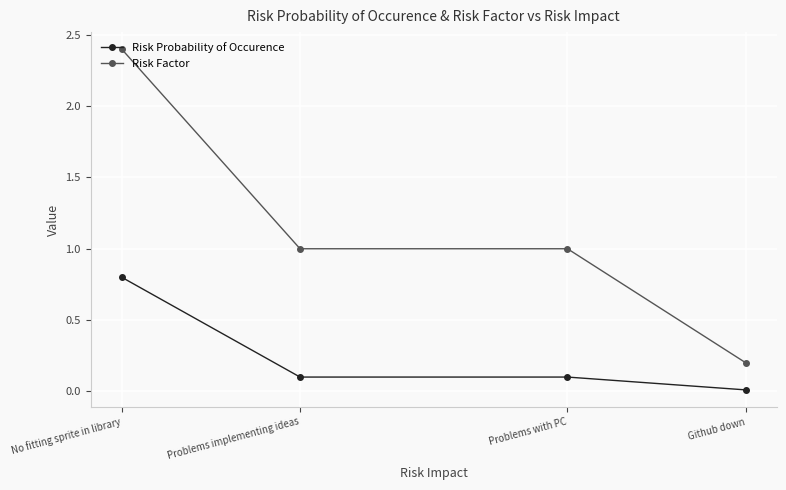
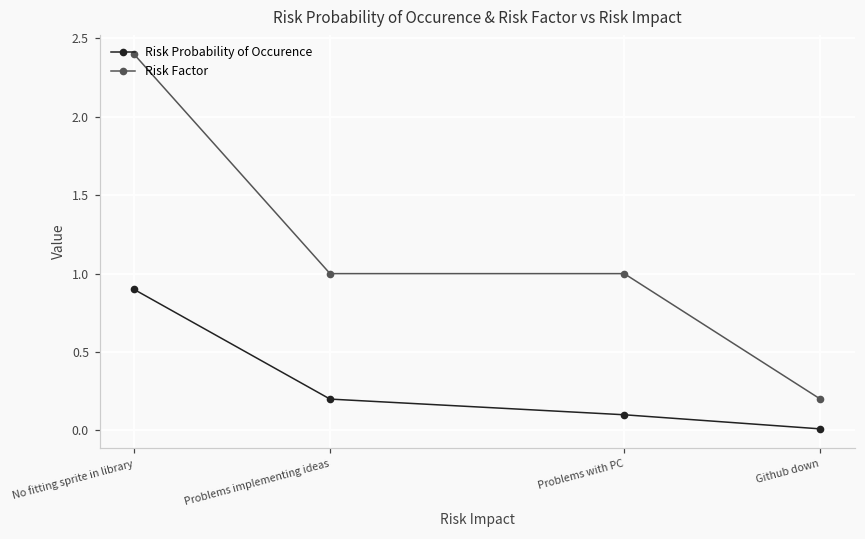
Risk Probability of Occurence, No fitting sprite in library: 0.8 -> 0.9
Risk Probability of Occurence, Problems implementing ideas: 0.1 -> 0.2
